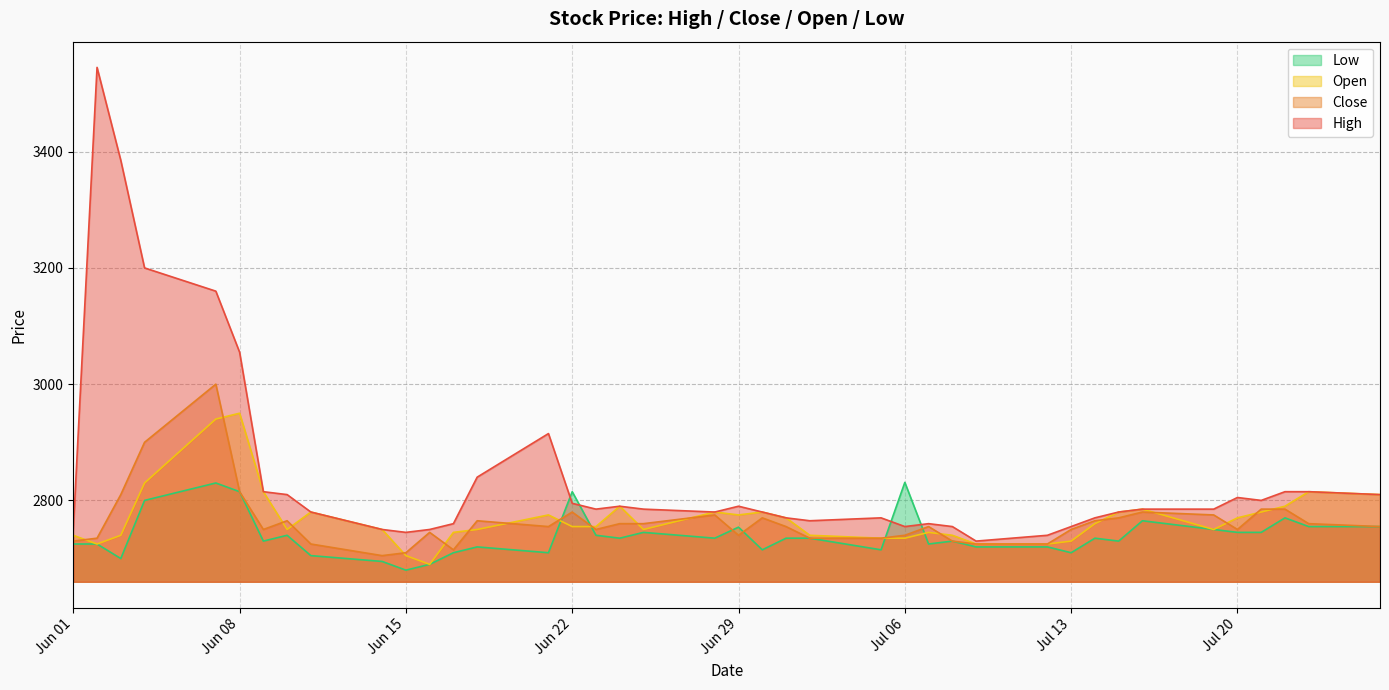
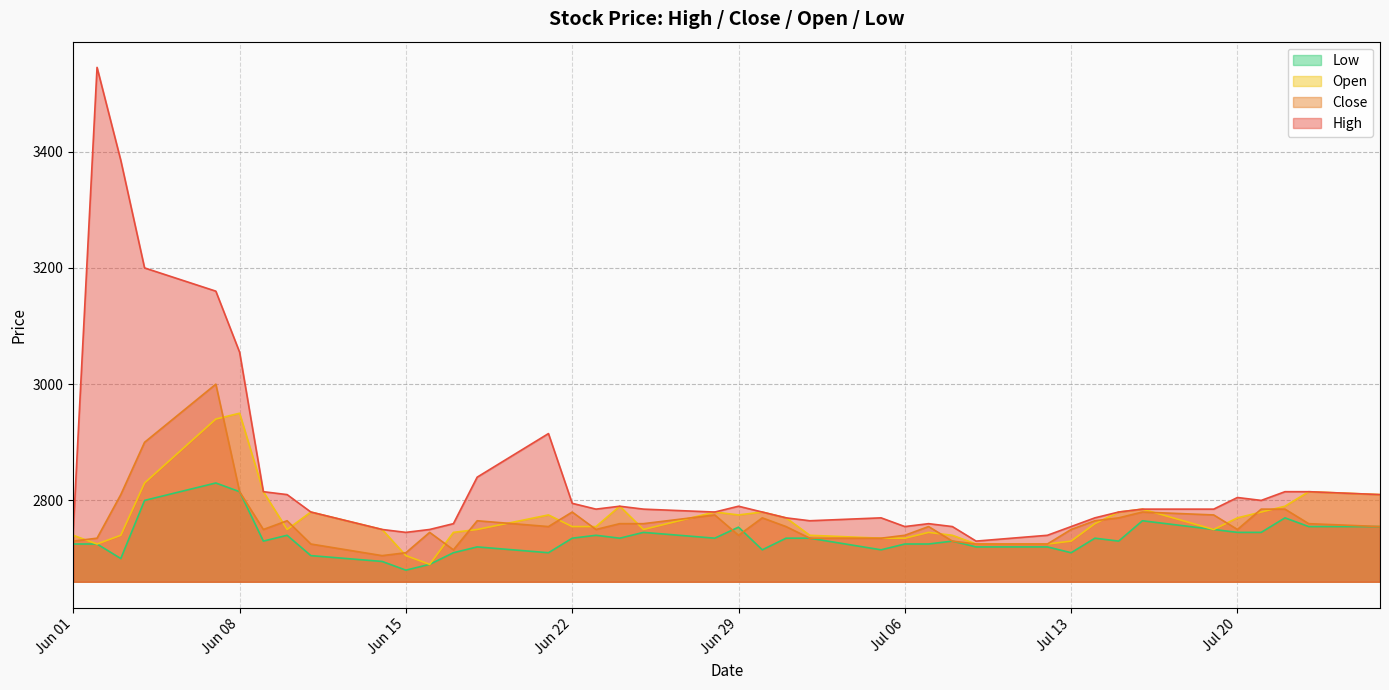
Low, Jun 22: 2820 -> 2740
Low, Jul 06: 2830 -> 2730
